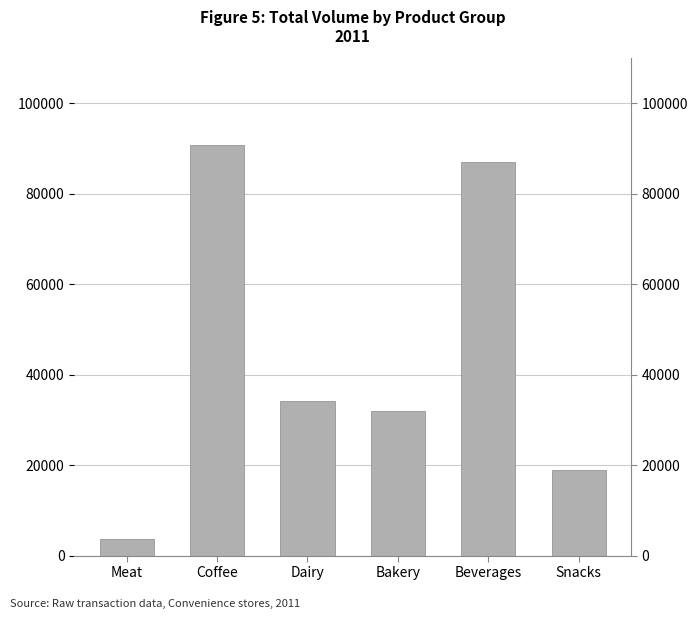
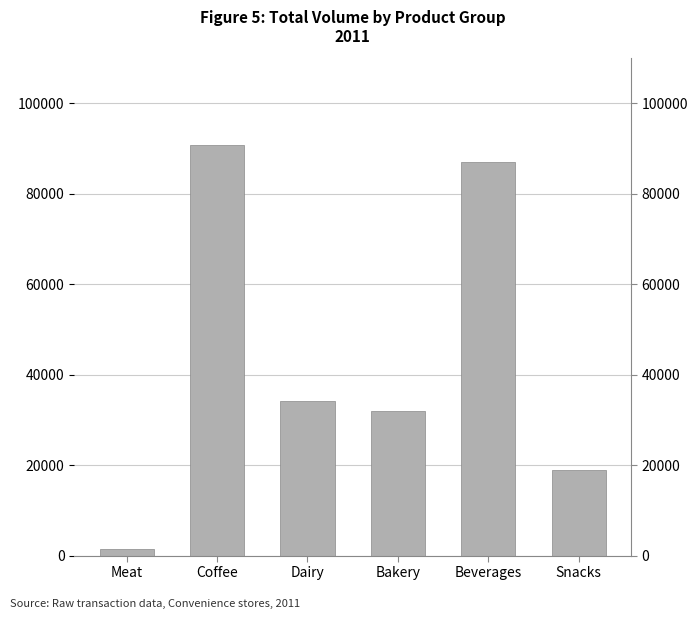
Meat: 4000 -> 1000
